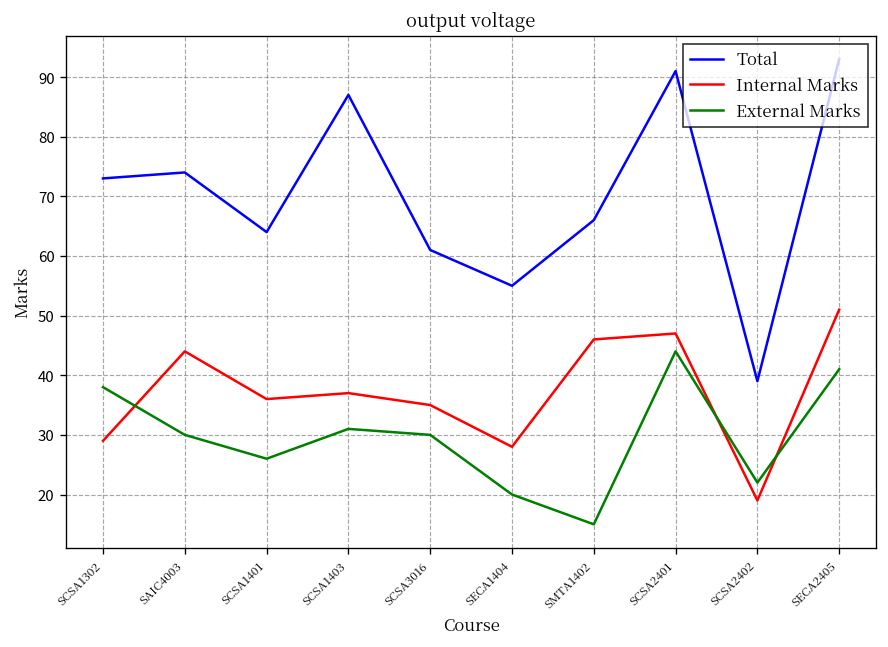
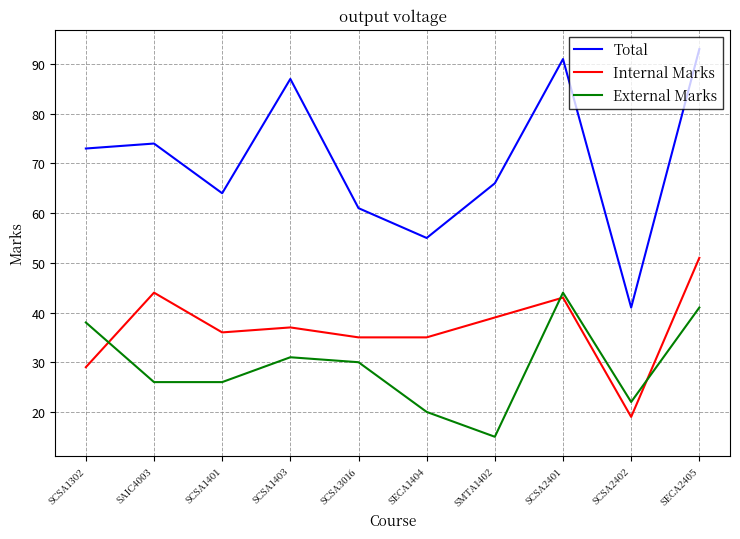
External Marks, SAIC4003: 30 -> 26
Internal Marks, SECA1404: 28 -> 35
Internal Marks, SMTA1402: 46 -> 39
Internal Marks, SCSA2401: 47 -> 43
Total, SCSA2402: 39 -> 41
